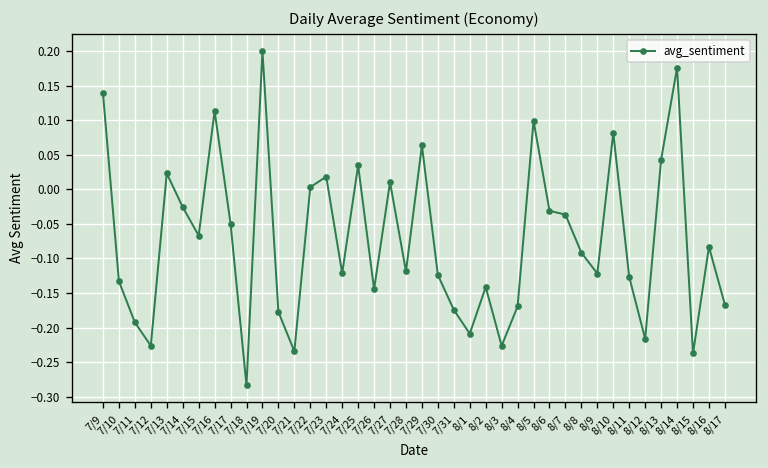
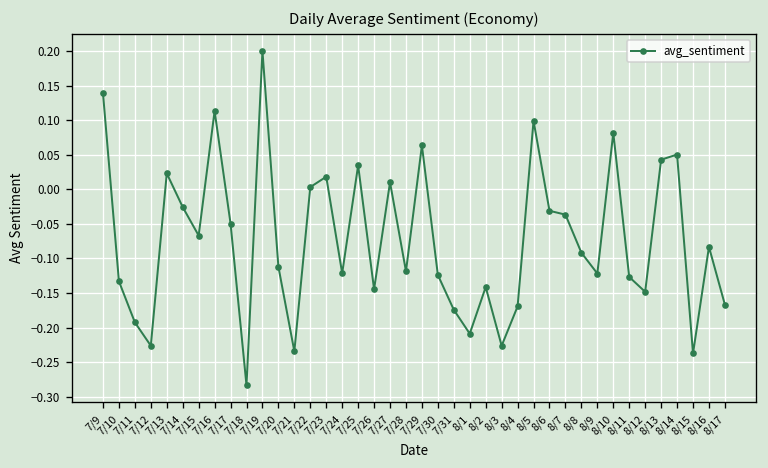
7/20: -0.18 -> -0.11
8/12: -0.22 -> -0.15
8/14: 0.18 -> 0.05
